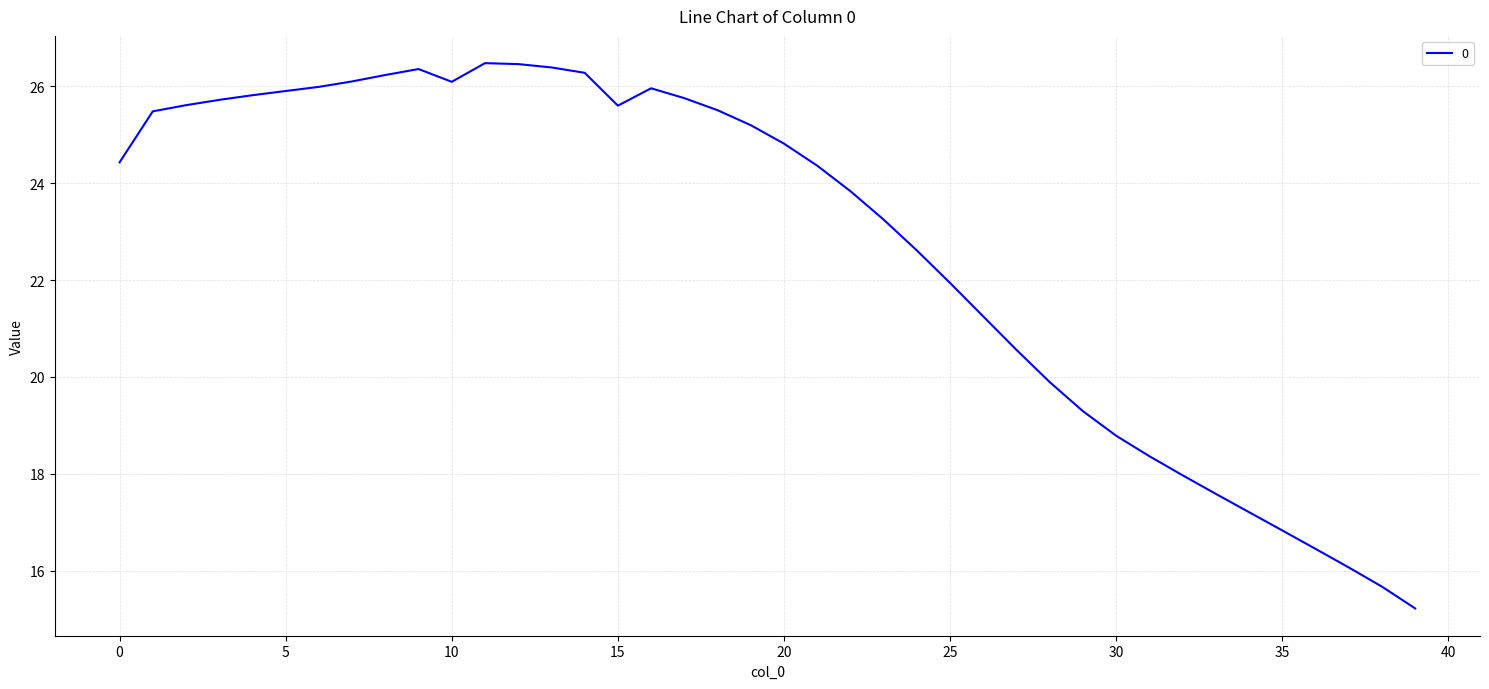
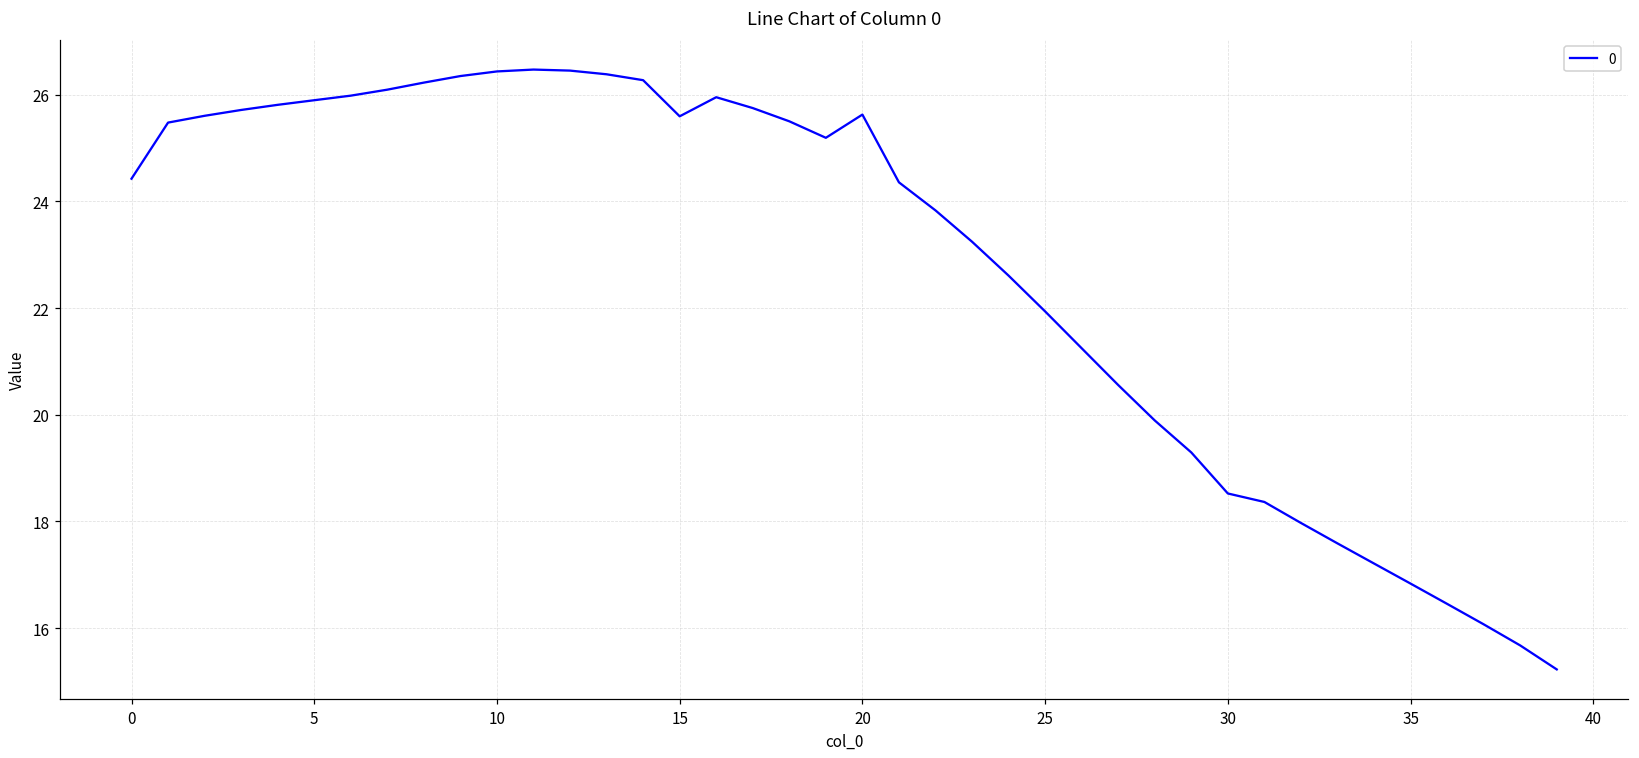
10: 26.1 -> 26.4
20: 24.8 -> 25.6
30: 18.8 -> 18.5
